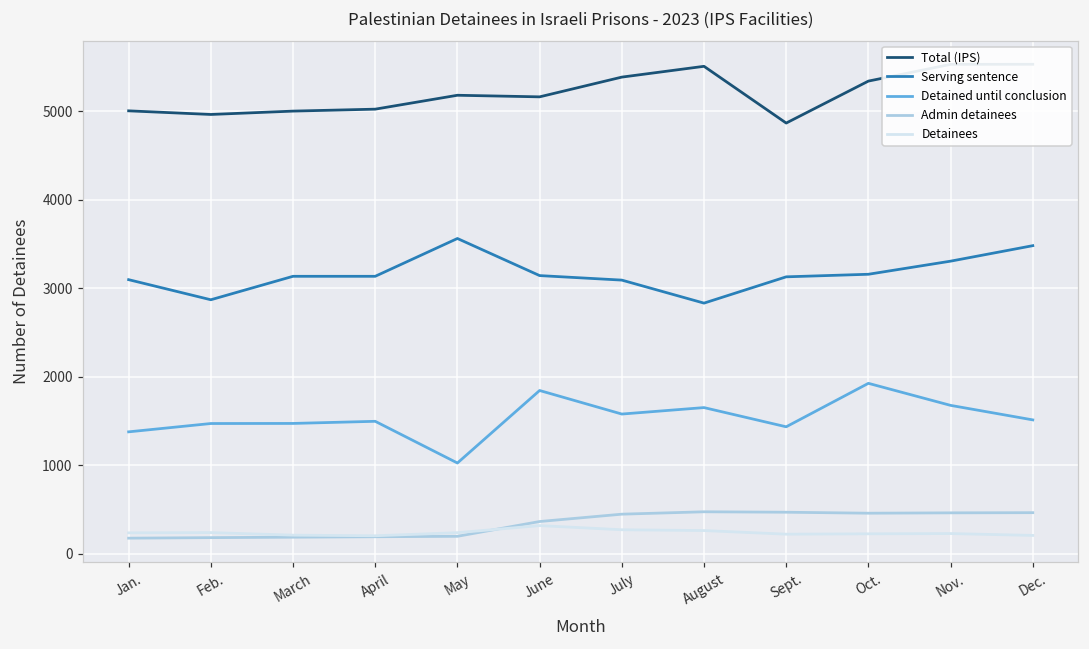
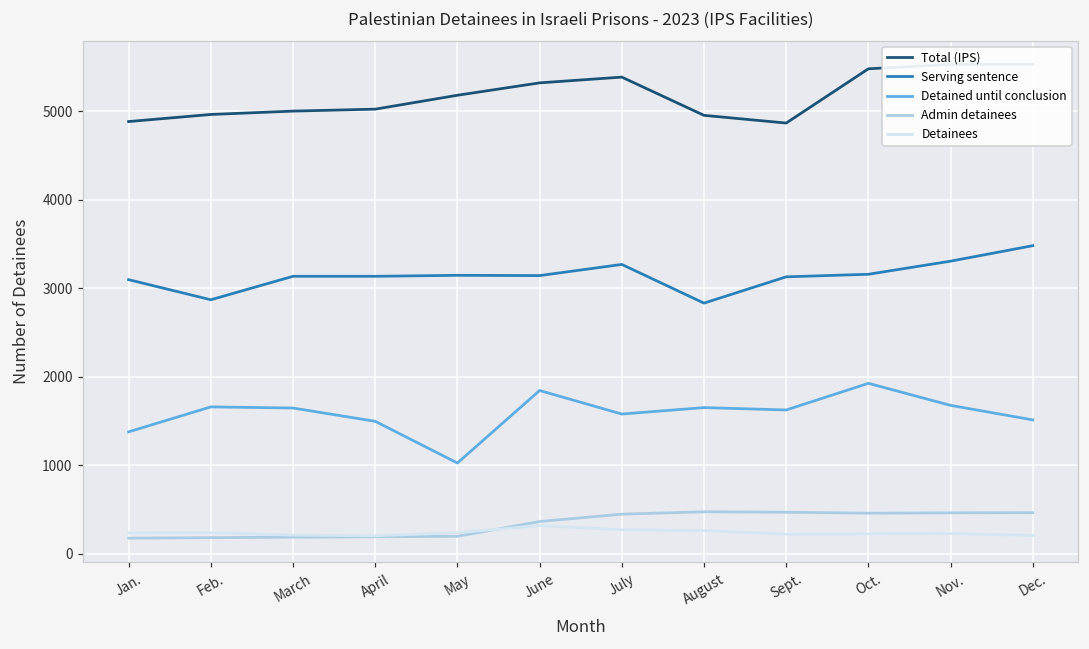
Total (IPS), Jan.: 5000 -> 4900
Detained until conclusion, Feb.: 1500 -> 1700
Detained until conclusion, March: 1500 -> 1600
Serving sentence, May: 3600 -> 3100
Total (IPS), June: 5200 -> 5300
Serving sentence, July: 3100 -> 3300
Total (IPS), August: 5500 -> 5000
Detained until conclusion, Sept.: 1400 -> 1600
Total (IPS), Oct.: 5300 -> 5500
